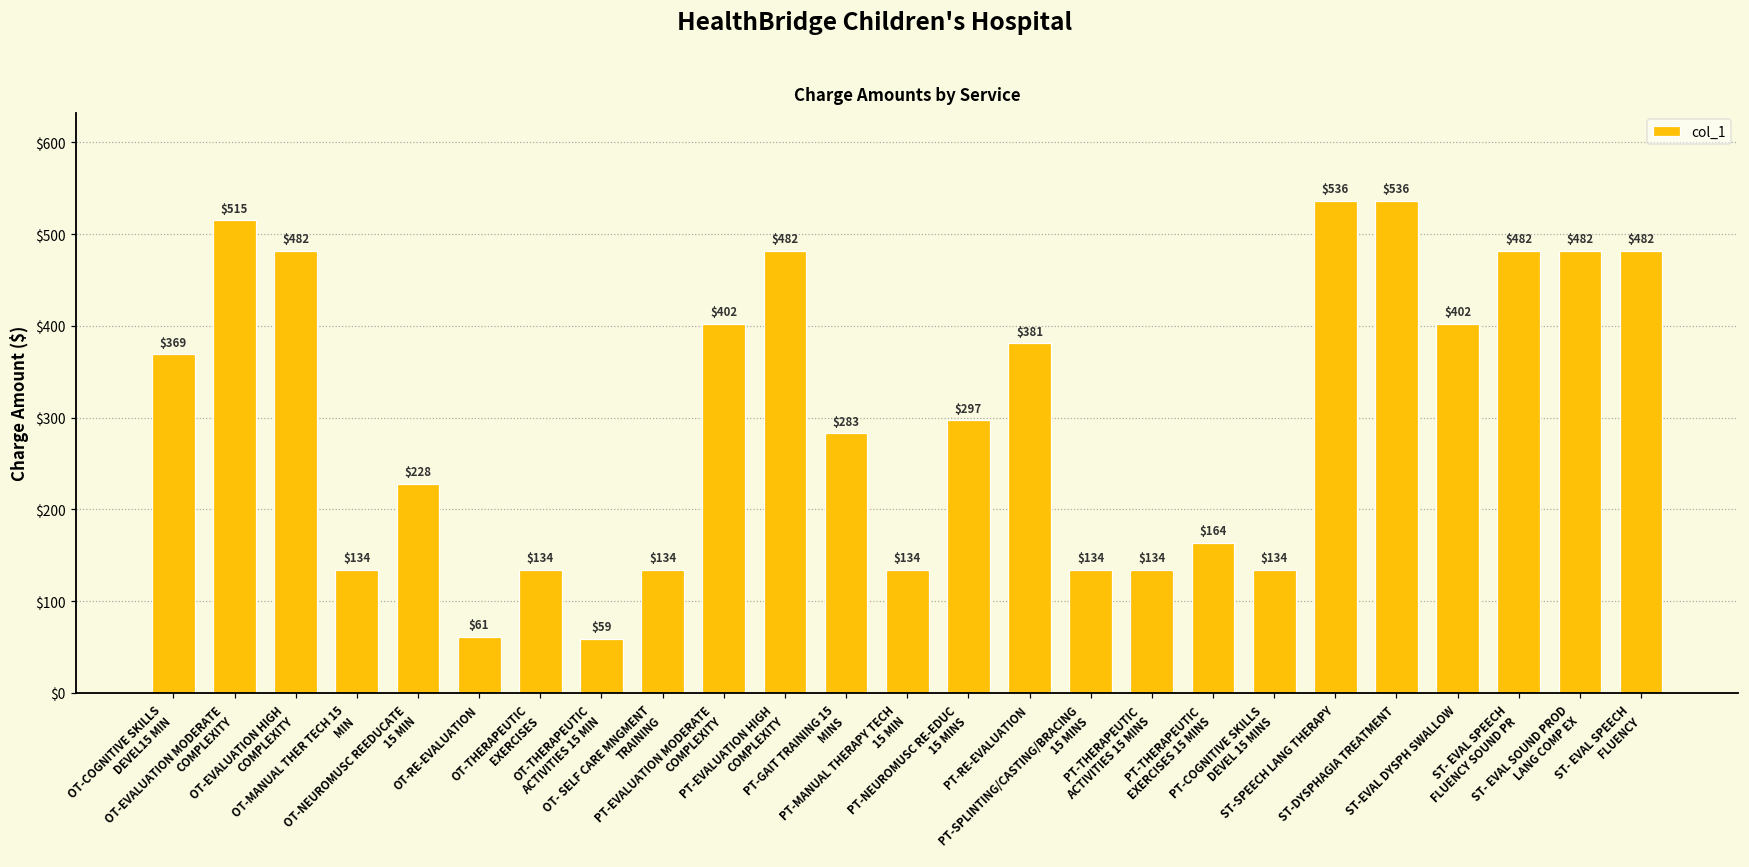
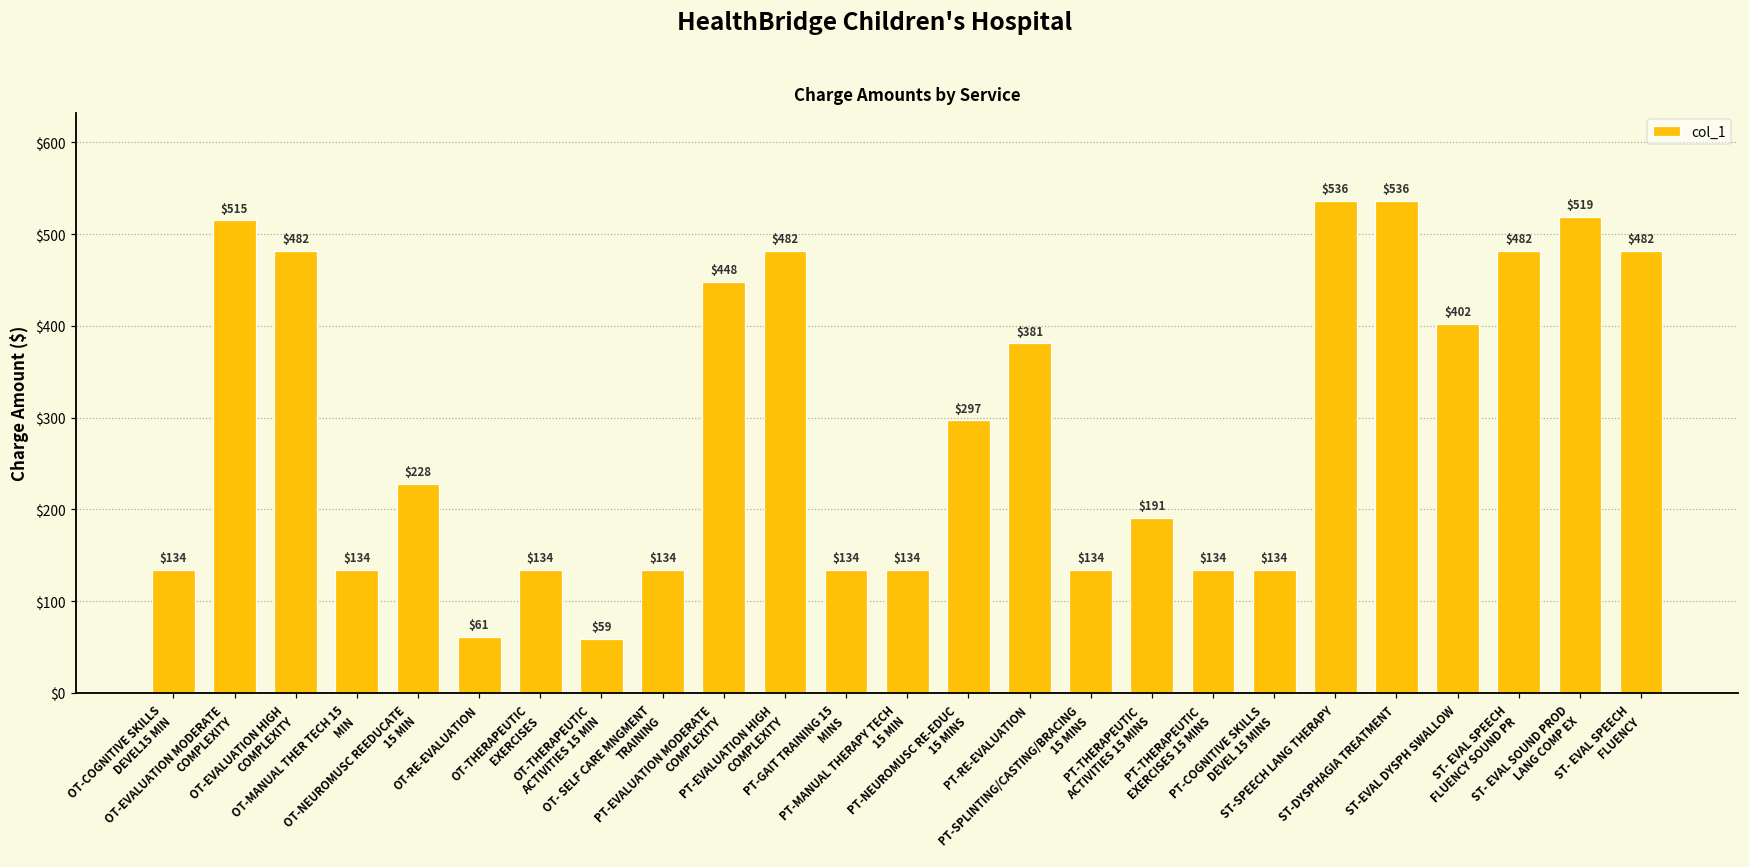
OT-COGNITIVE SKILLS DEVEL15 MIN: $369 -> $134
PT-EVALUATION MODERATE COMPLEXITY: $402 -> $448
PT-GAIT TRAINING 15 MINS: $283 -> $134
PT-THERAPEUTIC ACTIVITIES 15 MINS: $134 -> $191
PT-THERAPEUTIC EXERCISES 15 MINS: $164 -> $134
ST- EVAL SOUND PROD LANG COMP EX: $482 -> $519
